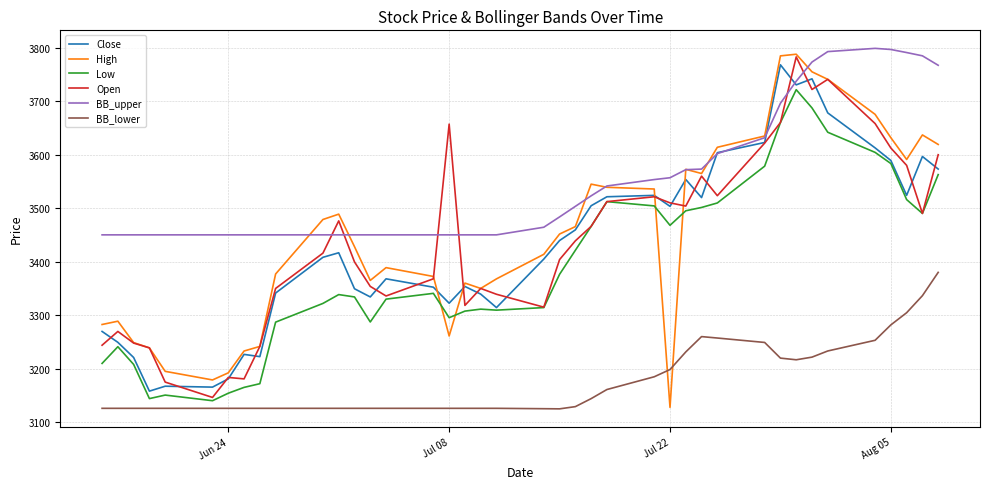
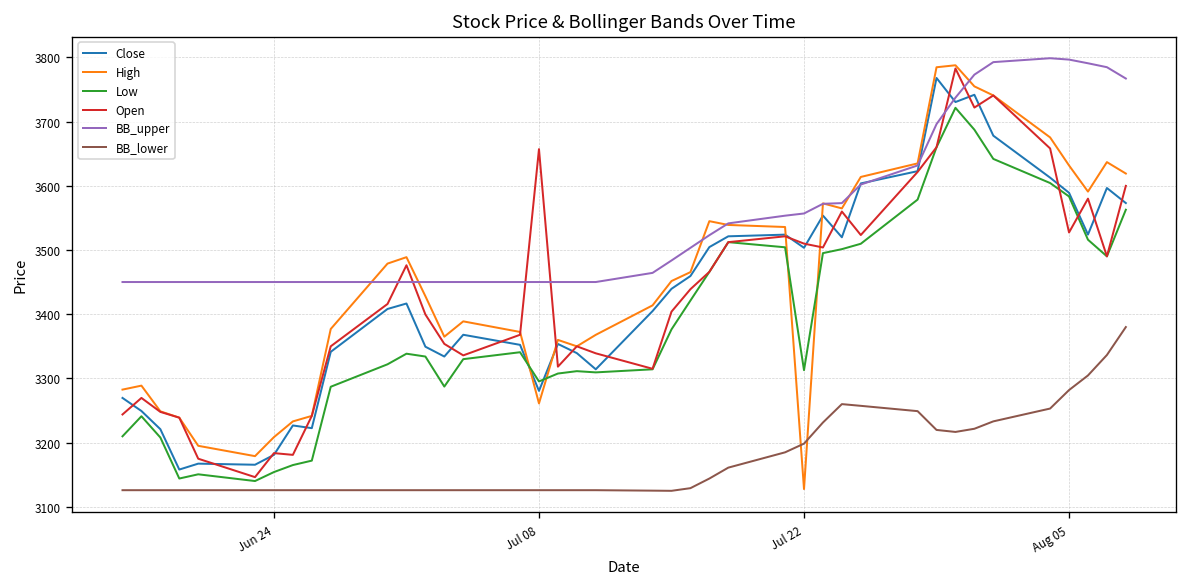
High, Jun 24: 3190 -> 3210
Close, Jul 08: 3320 -> 3280
Low, Jul 22: 3470 -> 3310
Open, Aug 05: 3610 -> 3530
